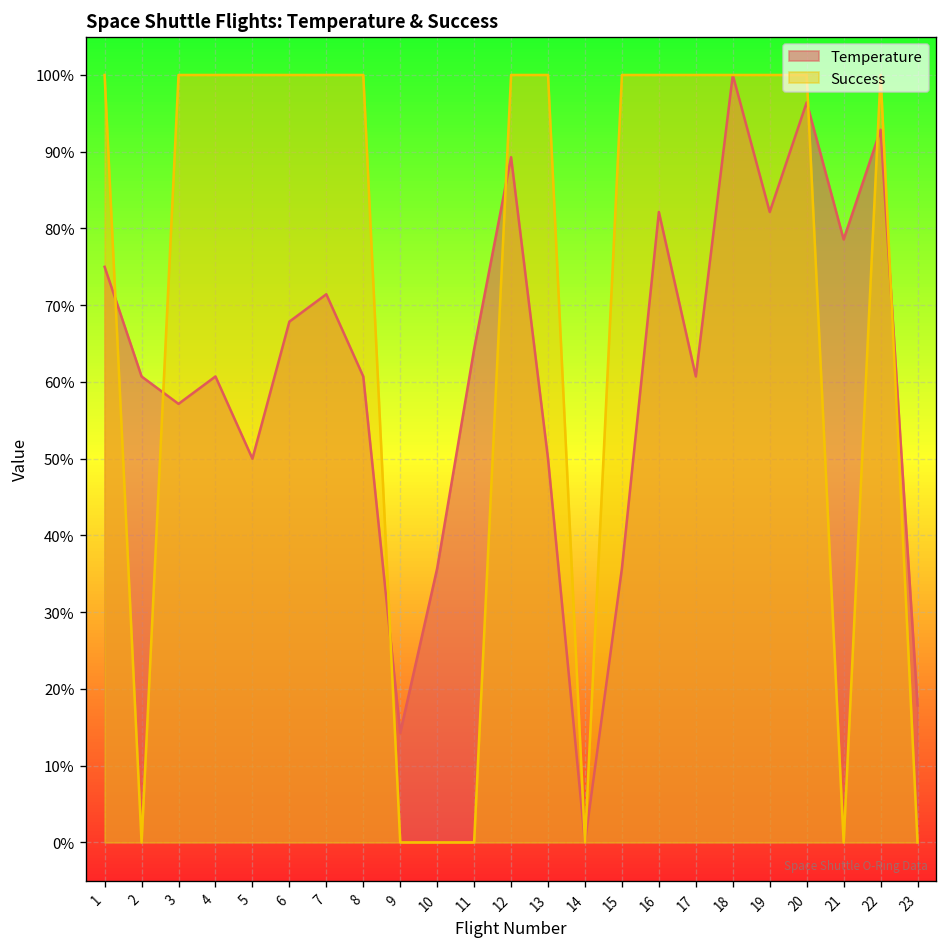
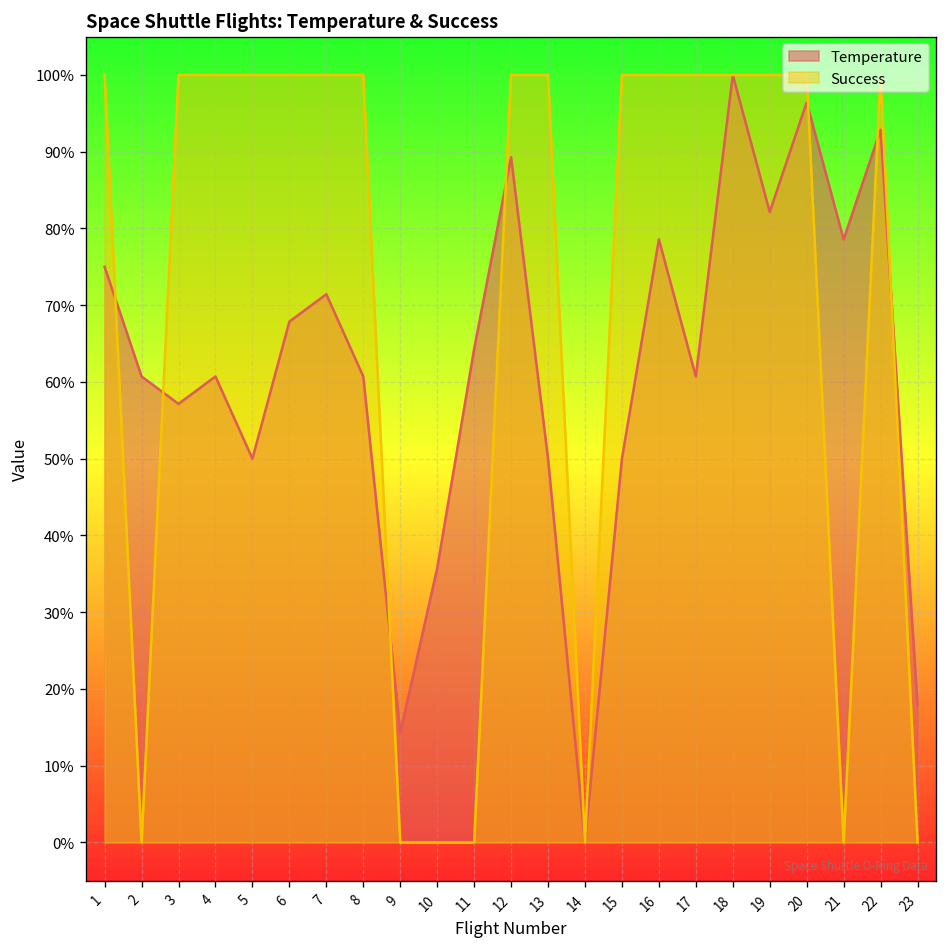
Temperature, 15: 36% -> 50%
Temperature, 16: 82% -> 79%
